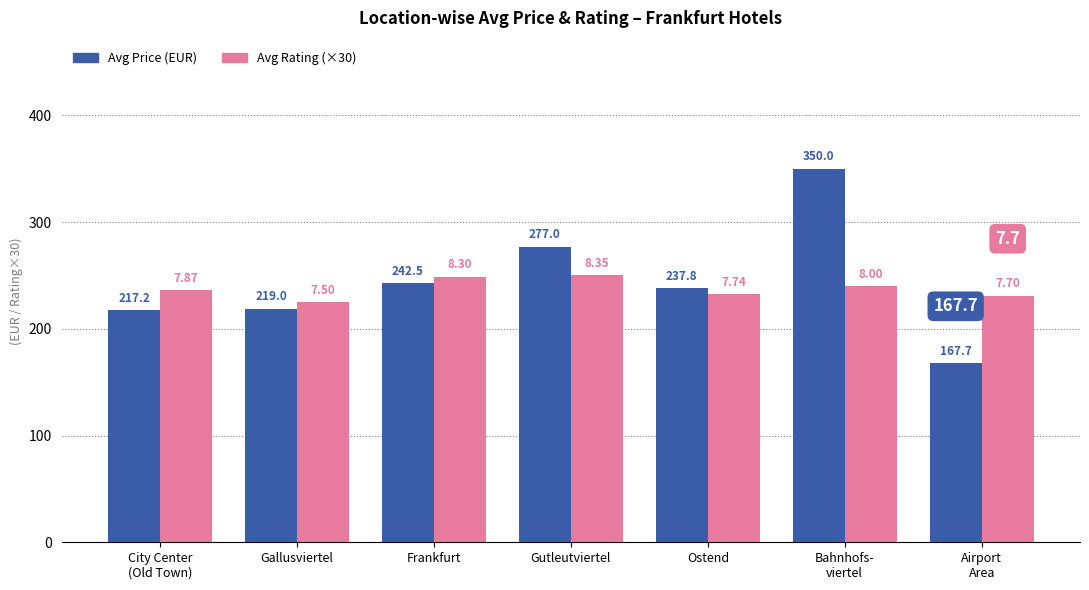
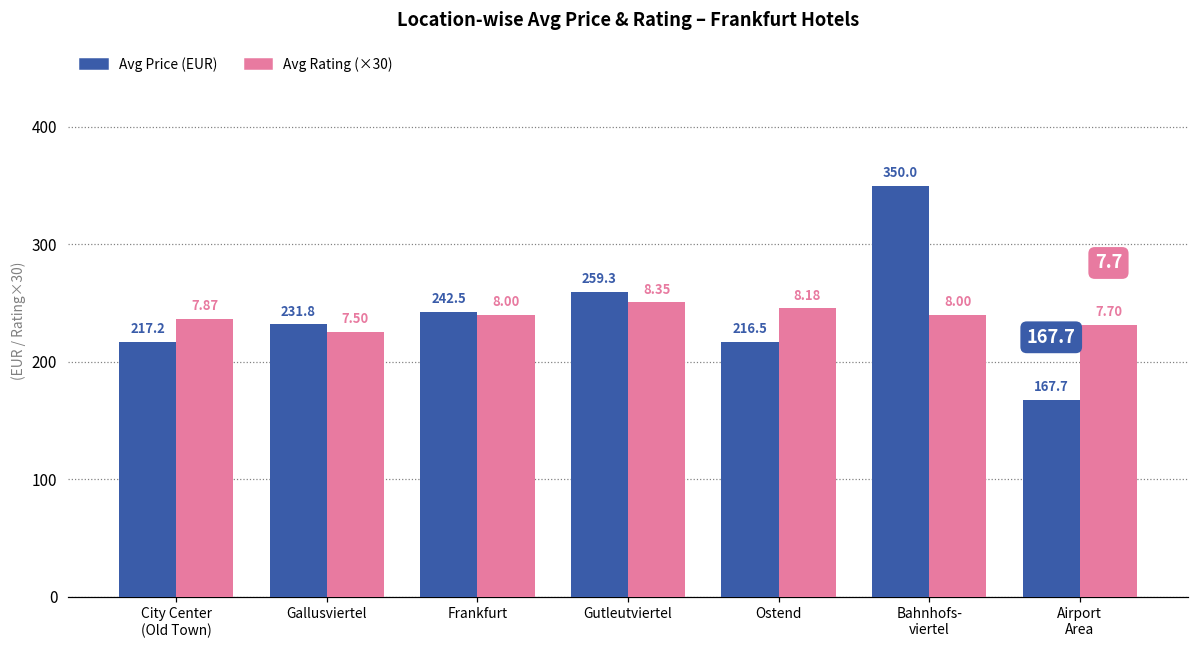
Avg Price (EUR), Gallusviertel: 219.0 -> 231.8
Avg Rating (×30), Frankfurt: 8.30 -> 8.00
Avg Price (EUR), Gutleutviertel: 277.0 -> 259.3
Avg Price (EUR), Ostend: 237.8 -> 216.5
Avg Rating (×30), Ostend: 7.74 -> 8.18
